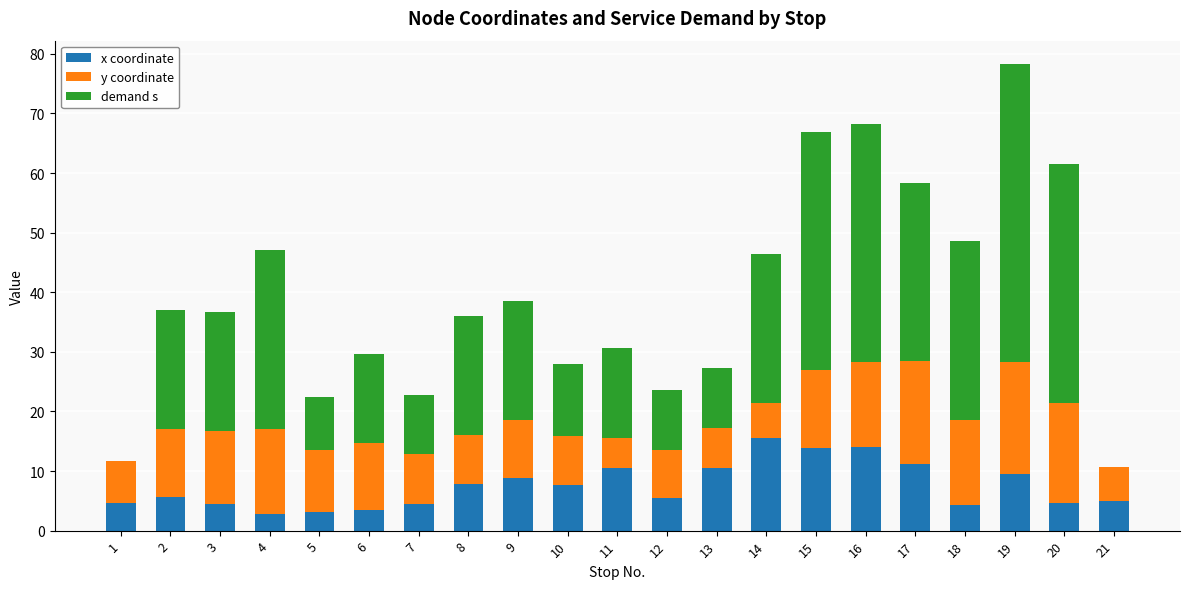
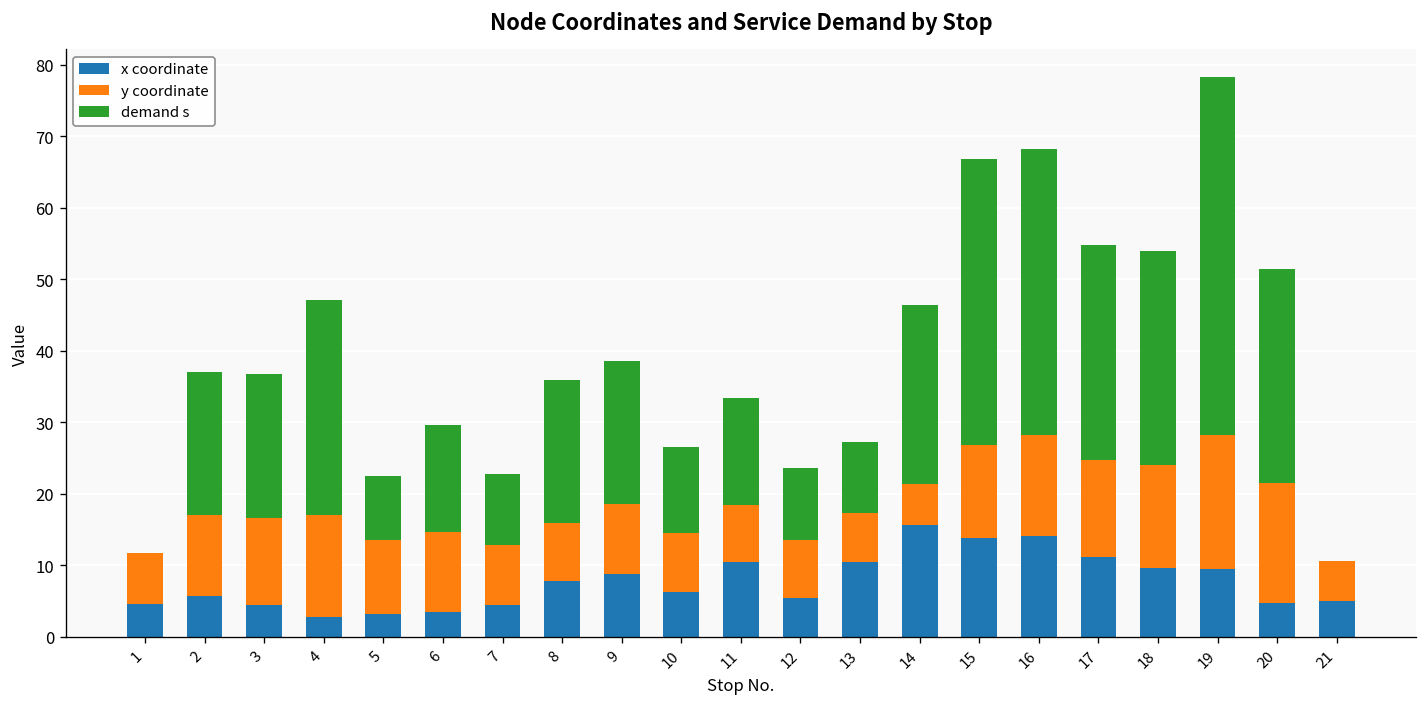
x coordinate, 10: 8 -> 6
y coordinate, 11: 5 -> 8
y coordinate, 17: 17 -> 14
x coordinate, 18: 4 -> 10
demand s, 20: 40 -> 30
